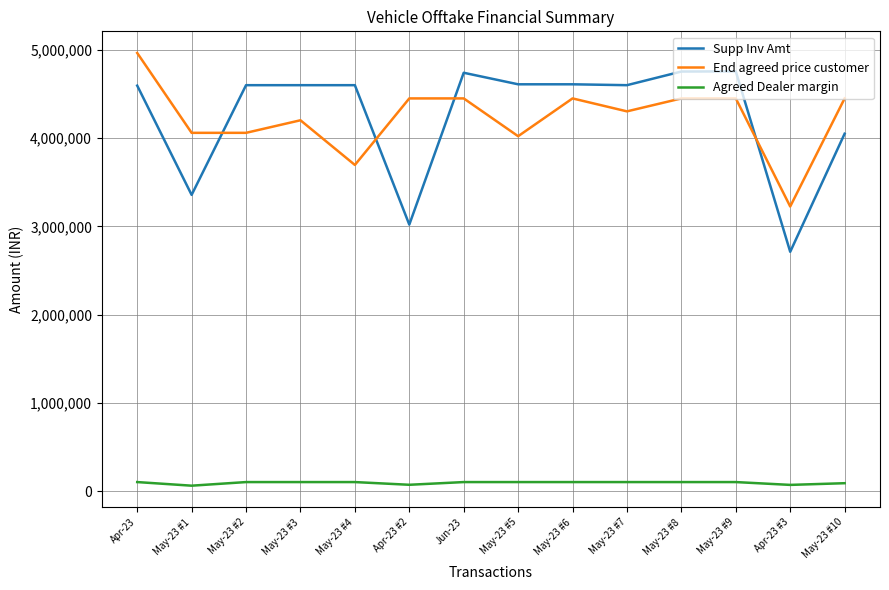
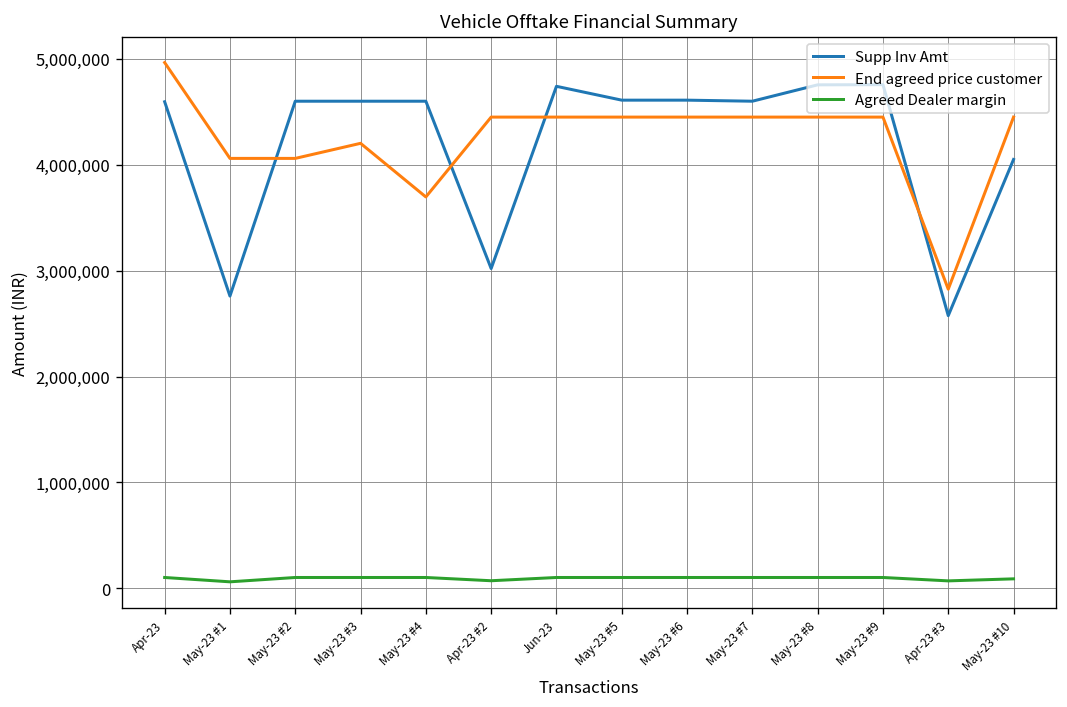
Supp Inv Amt, May-23 #1: 3,400,000 -> 2,800,000
End agreed price customer, May-23 #5: 4,000,000 -> 4,500,000
End agreed price customer, May-23 #7: 4,300,000 -> 4,500,000
Supp Inv Amt, Apr-23 #3: 2,700,000 -> 2,600,000
End agreed price customer, Apr-23 #3: 3,200,000 -> 2,800,000
